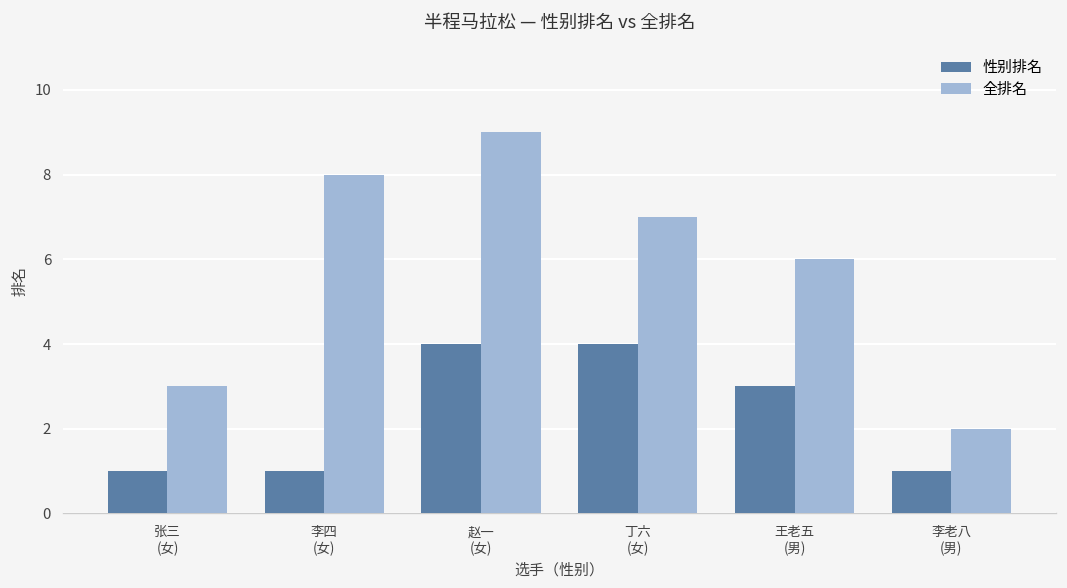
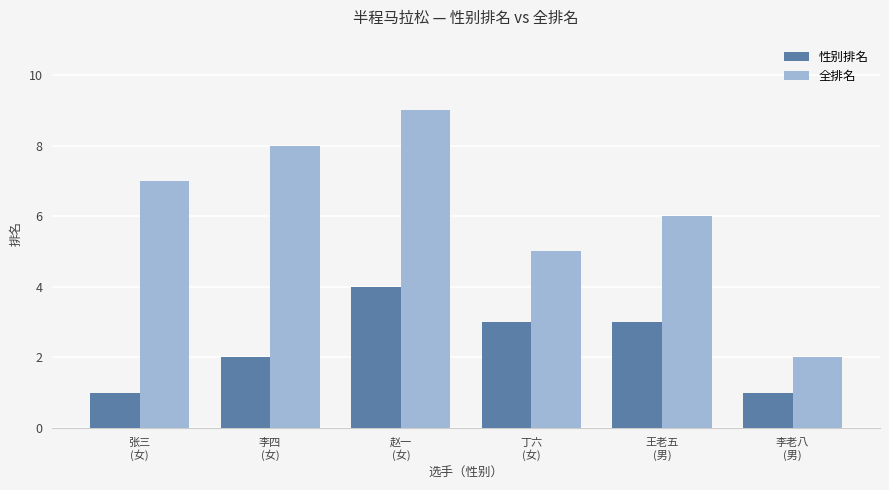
全排名, 张三 (女): 3 -> 7
性别排名, 李四 (女): 1 -> 2
性别排名, 丁六 (女): 4 -> 3
全排名, 丁六 (女): 7 -> 5
